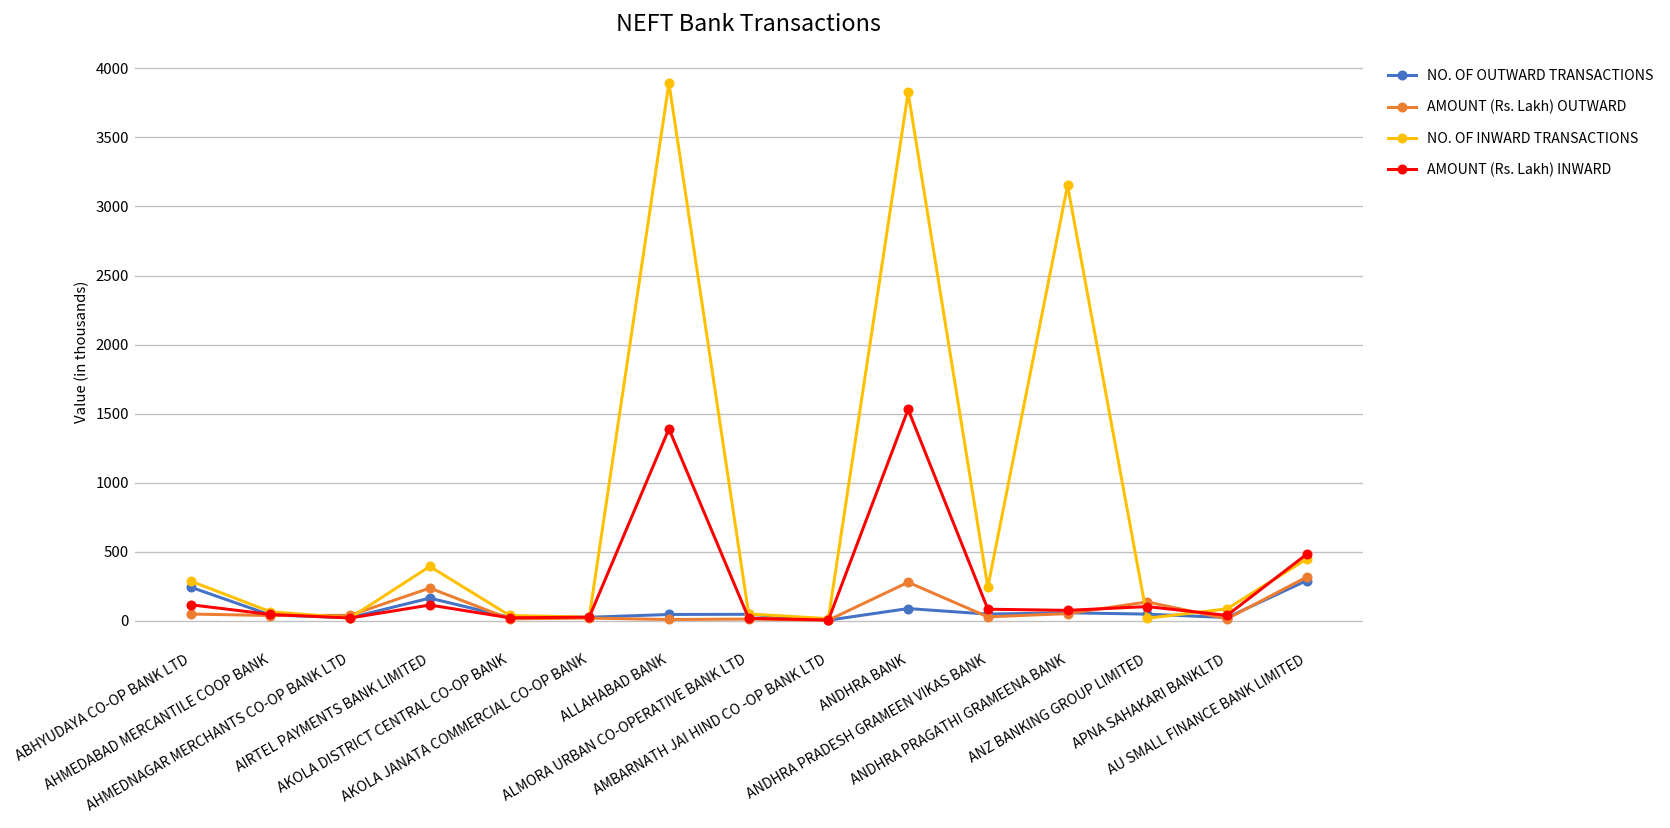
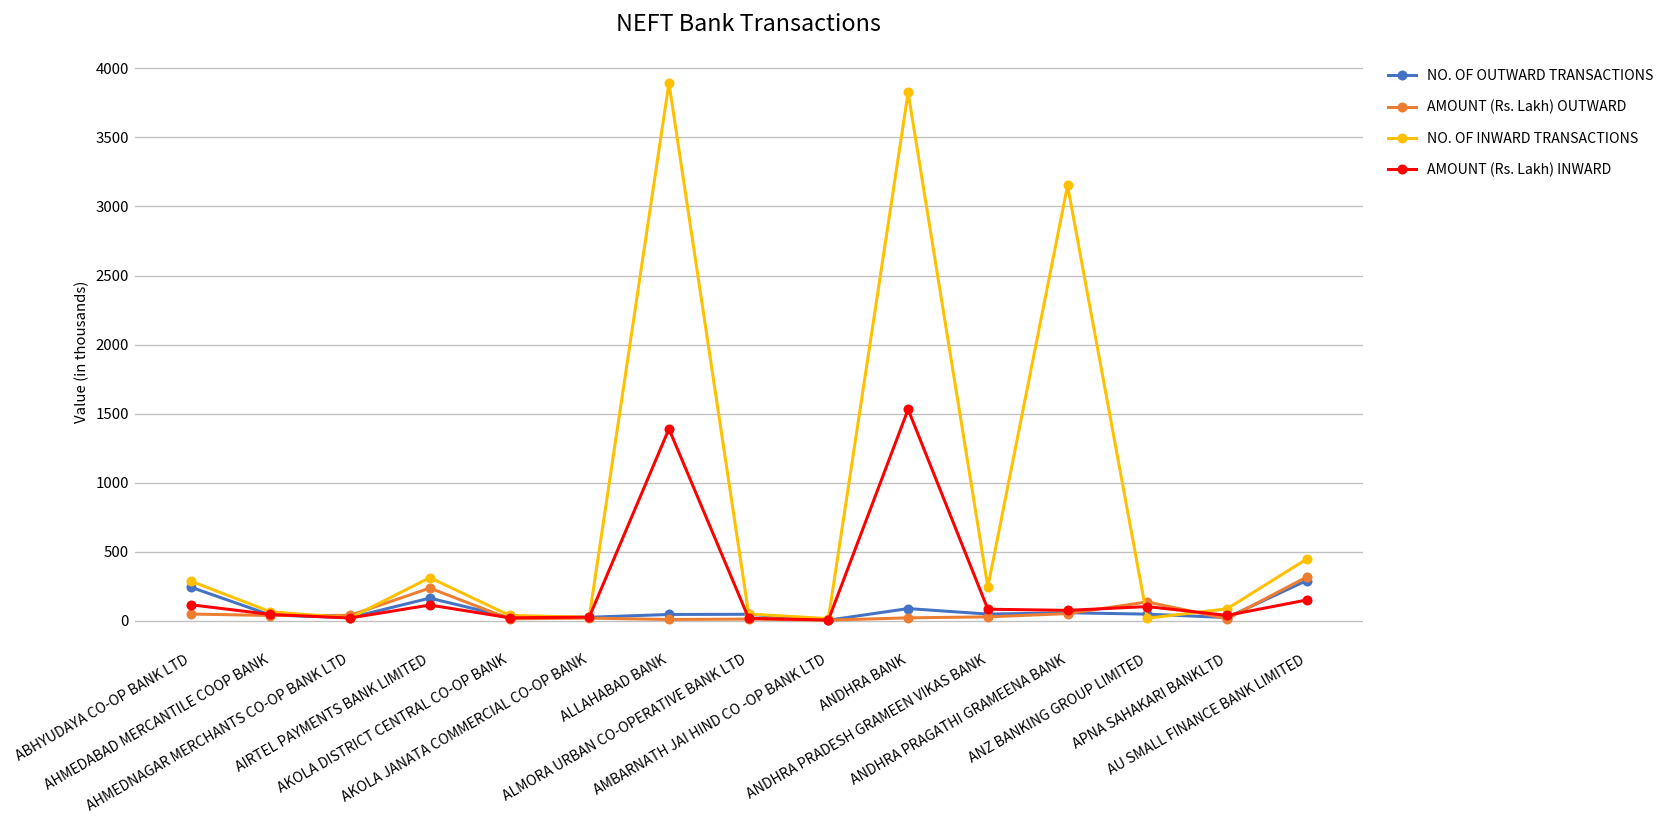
NO. OF INWARD TRANSACTIONS, AIRTEL PAYMENTS BANK LIMITED: 390 -> 310
AMOUNT (Rs. Lakh) OUTWARD, ANDHRA BANK: 280 -> 20
AMOUNT (Rs. Lakh) INWARD, AU SMALL FINANCE BANK LIMITED: 480 -> 150
